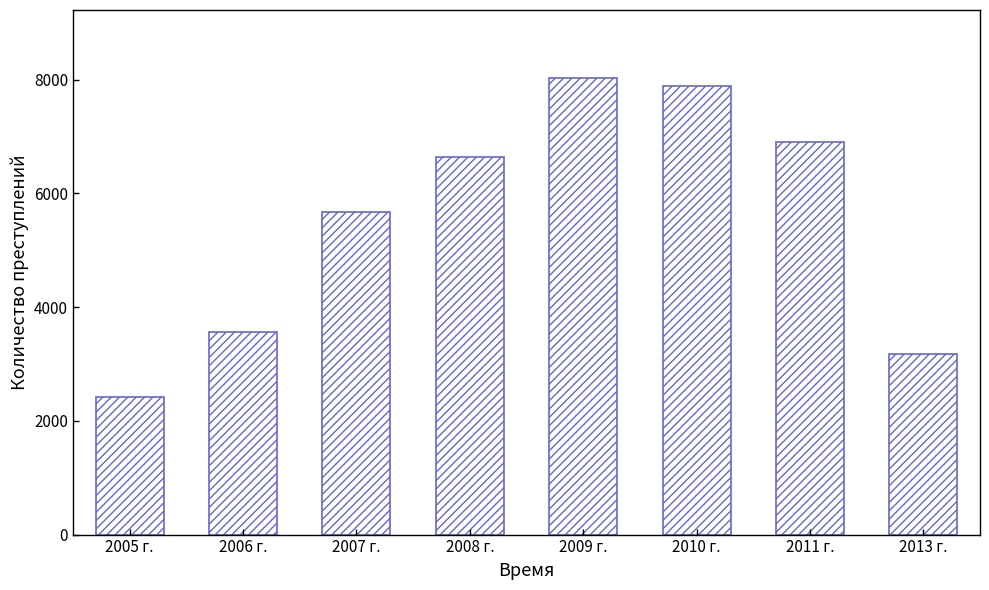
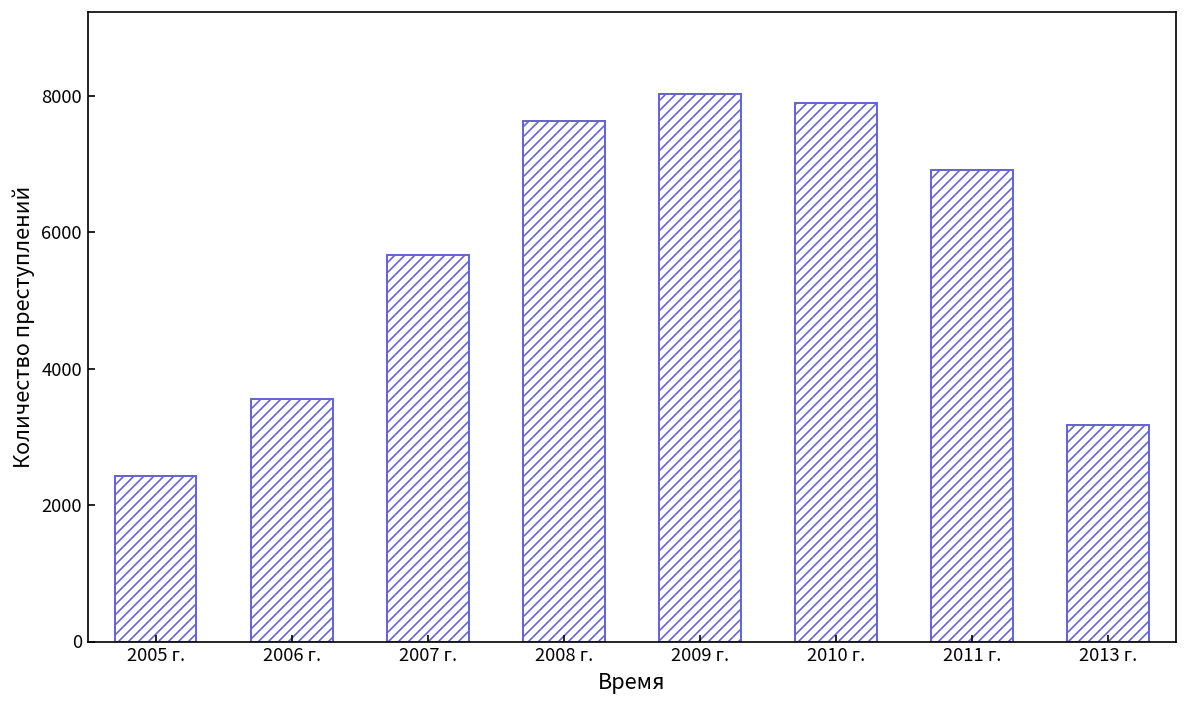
2008 г.: 6600 -> 7600
